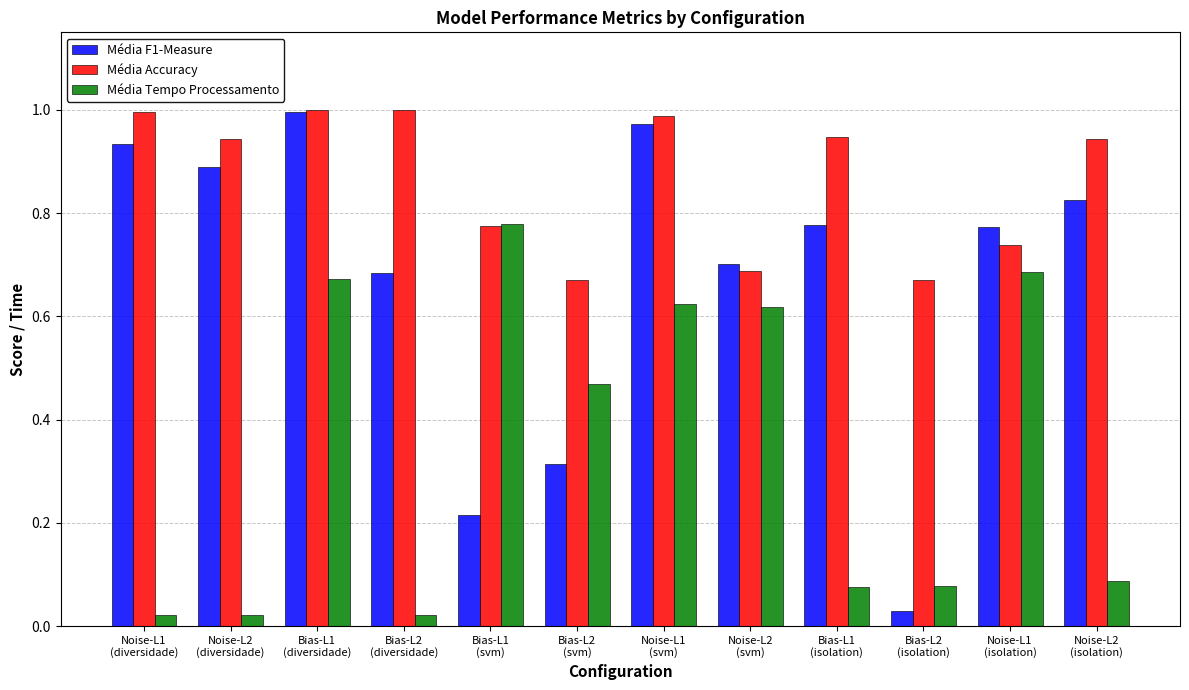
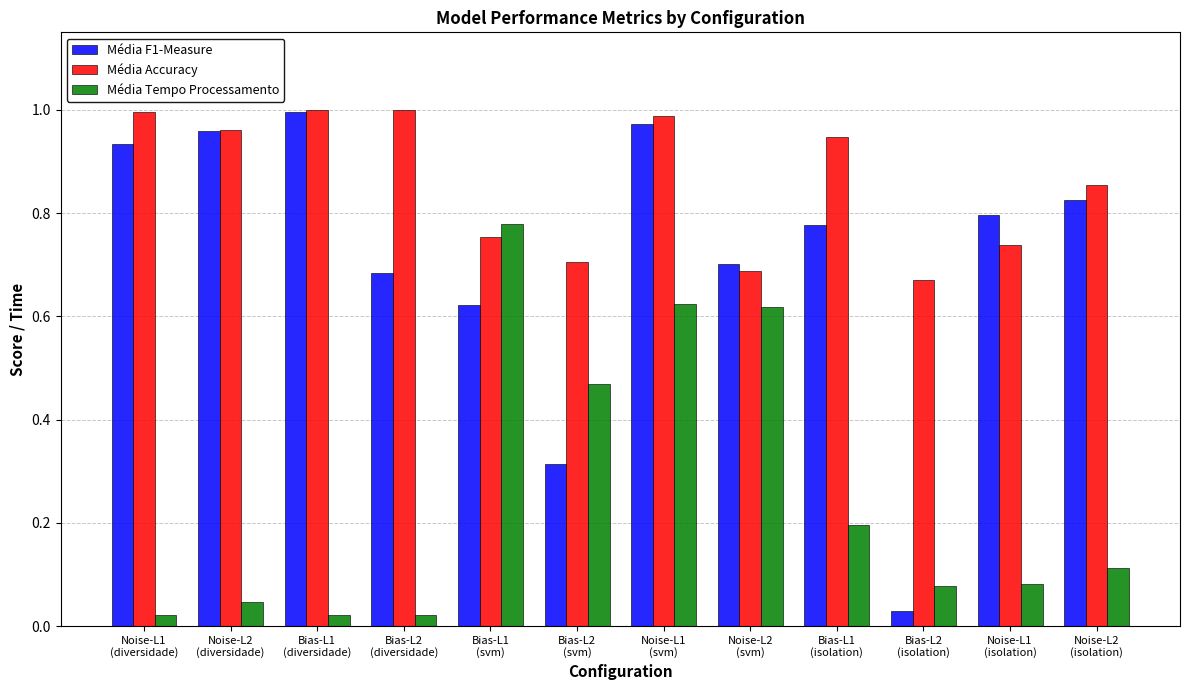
Média F1-Measure, Noise-L2 (diversidade): 0.89 -> 0.96
Média Accuracy, Noise-L2 (diversidade): 0.94 -> 0.96
Média Tempo Processamento, Noise-L2 (diversidade): 0.02 -> 0.05
Média Tempo Processamento, Bias-L1 (diversidade): 0.67 -> 0.02
Média F1-Measure, Bias-L1 (svm): 0.22 -> 0.62
Média Accuracy, Bias-L1 (svm): 0.77 -> 0.75
Média Accuracy, Bias-L2 (svm): 0.67 -> 0.70
Média Tempo Processamento, Bias-L1 (isolation): 0.08 -> 0.20
Média F1-Measure, Noise-L1 (isolation): 0.77 -> 0.80
Média Tempo Processamento, Noise-L1 (isolation): 0.69 -> 0.08
Média Accuracy, Noise-L2 (isolation): 0.94 -> 0.85
Média Tempo Processamento, Noise-L2 (isolation): 0.09 -> 0.11
